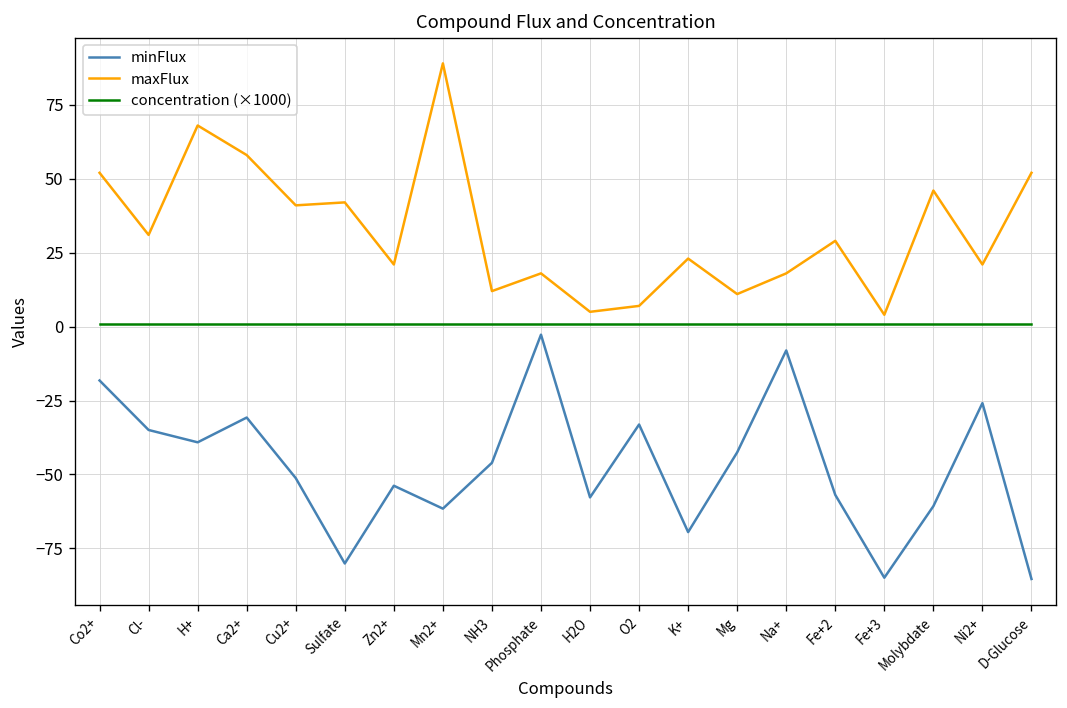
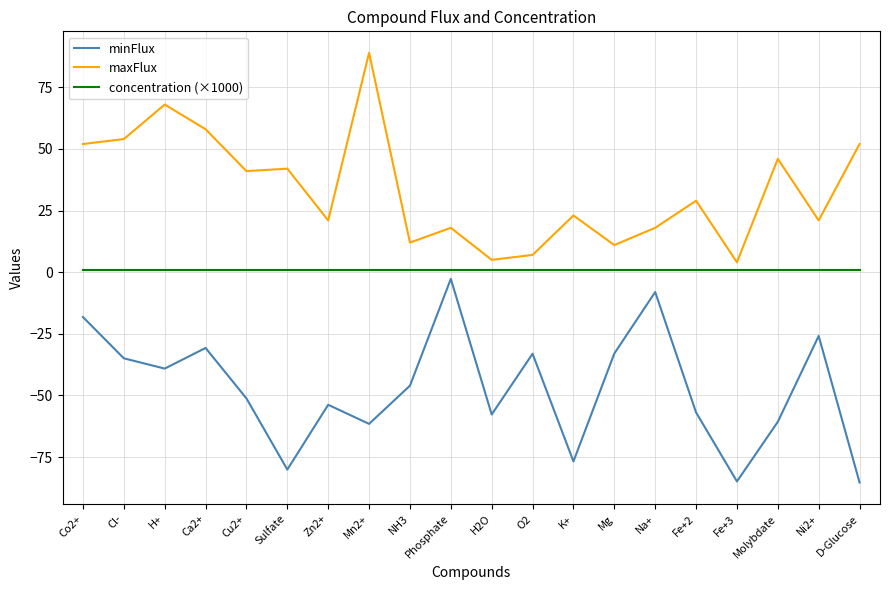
maxFlux, Cl-: 31 -> 54
minFlux, K+: -69 -> -77
minFlux, Mg: -43 -> -33
